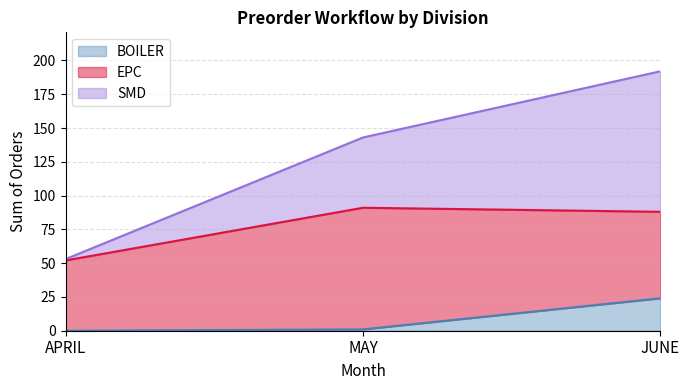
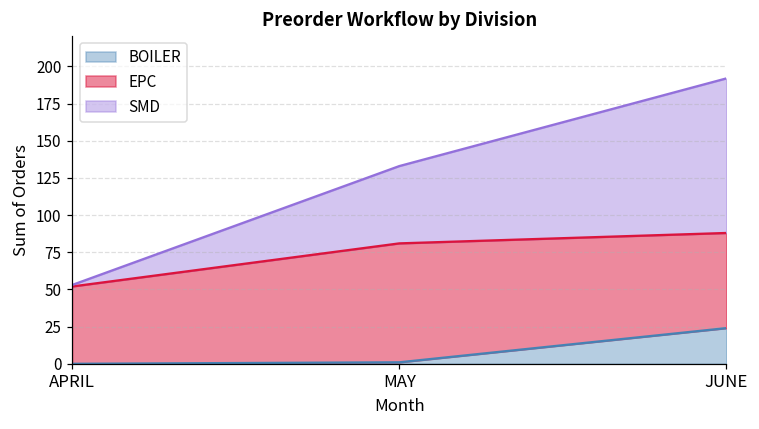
EPC, MAY: 90 -> 80
